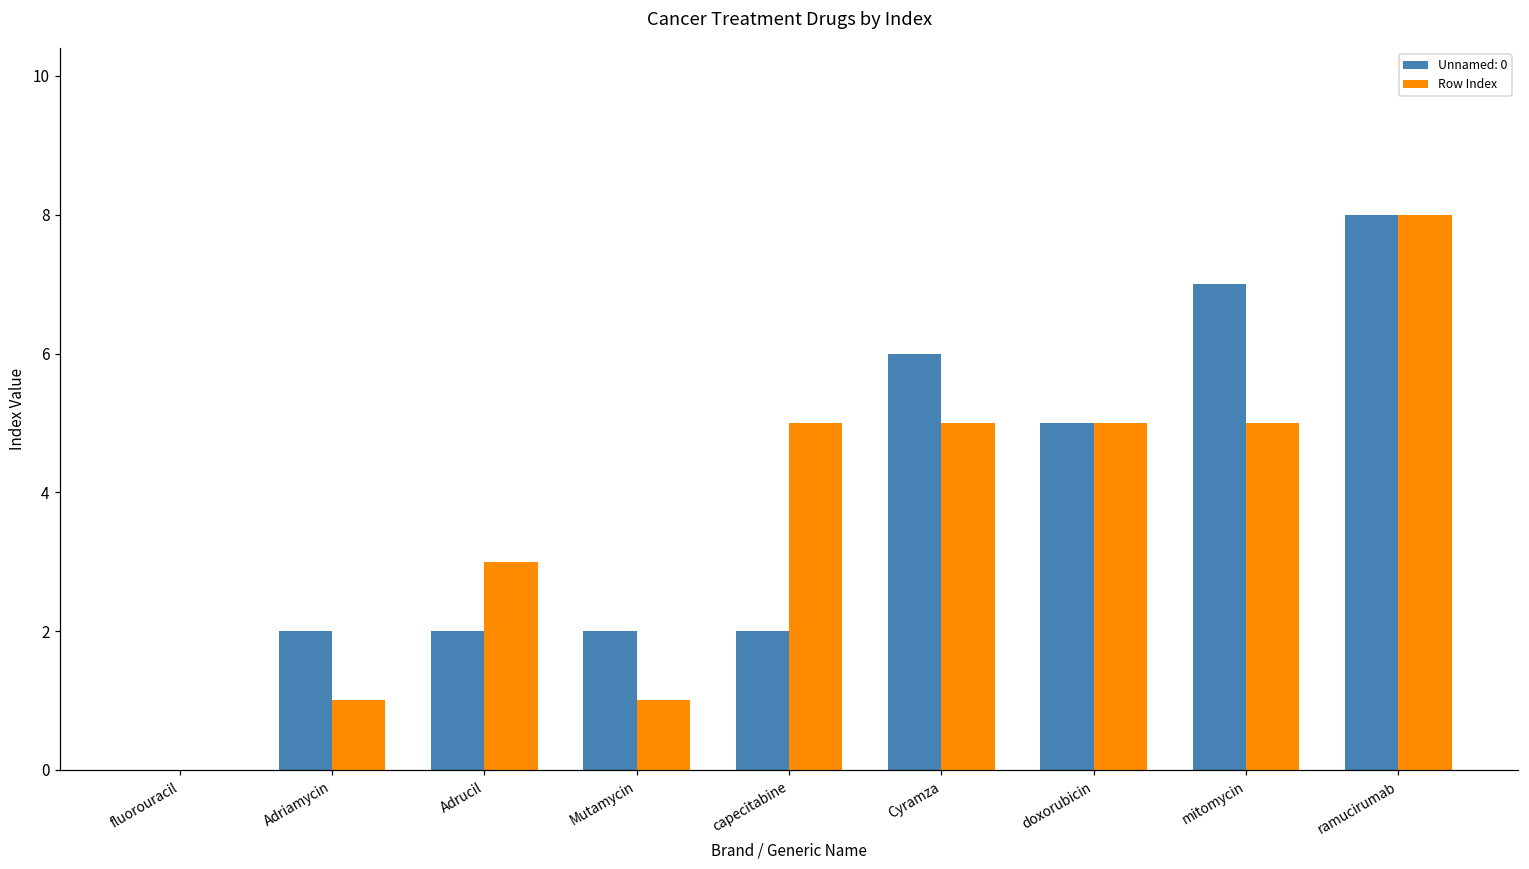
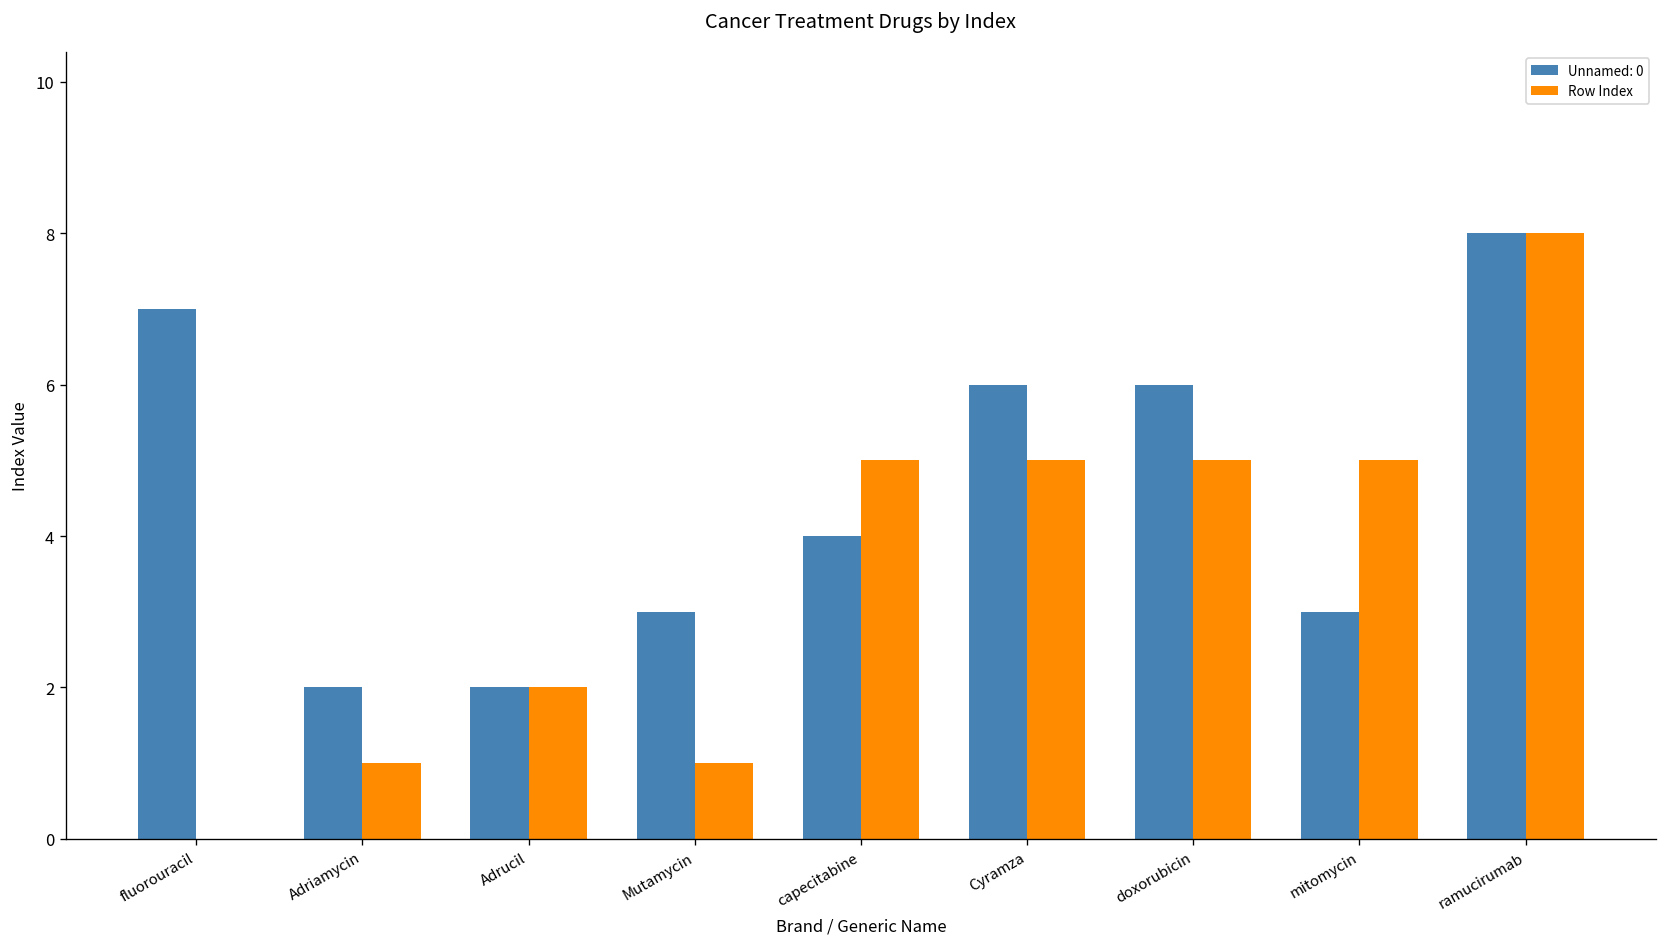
Unnamed: 0, fluorouracil: 0 -> 7
Row Index, Adrucil: 3 -> 2
Unnamed: 0, Mutamycin: 2 -> 3
Unnamed: 0, capecitabine: 2 -> 4
Unnamed: 0, doxorubicin: 5 -> 6
Unnamed: 0, mitomycin: 7 -> 3
